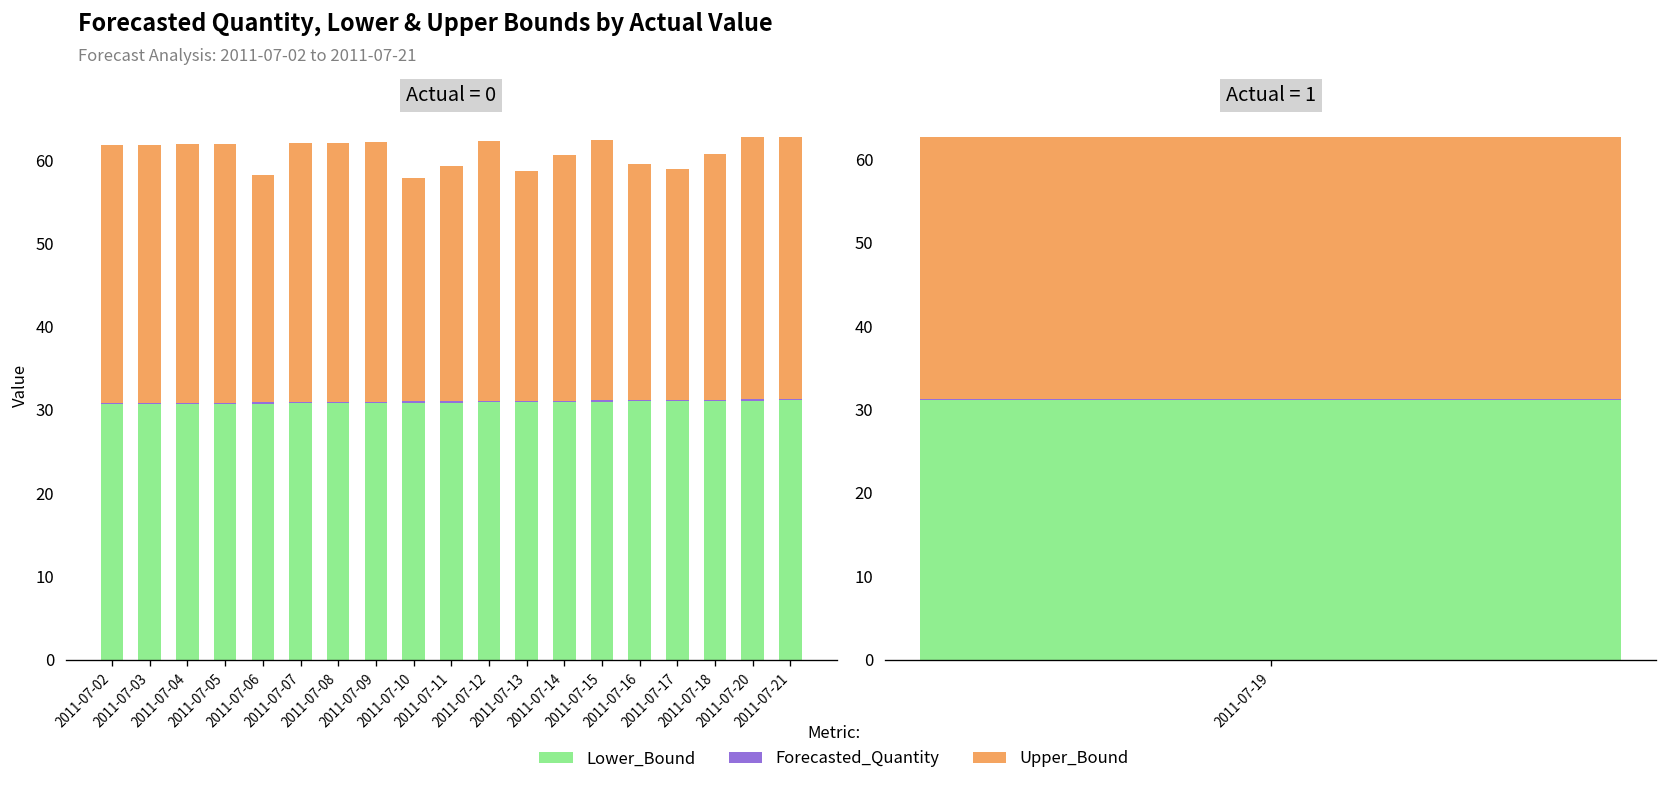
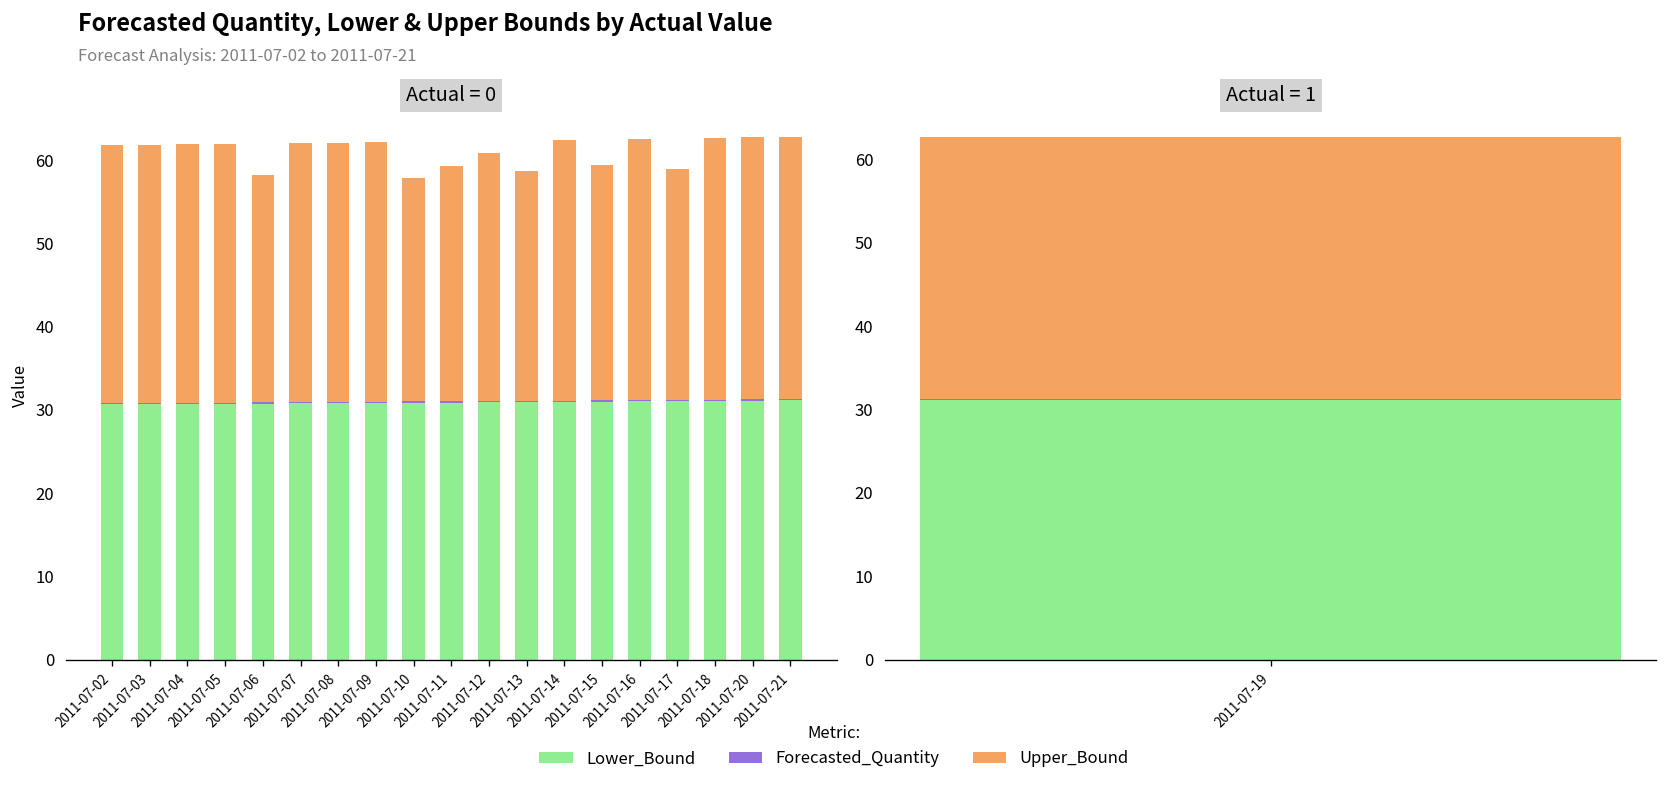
Actual = 0, Upper_Bound, 2011-07-12: 31 -> 30
Actual = 0, Upper_Bound, 2011-07-14: 29 -> 31
Actual = 0, Upper_Bound, 2011-07-15: 31 -> 28
Actual = 0, Upper_Bound, 2011-07-16: 28 -> 31
Actual = 0, Upper_Bound, 2011-07-18: 30 -> 31
